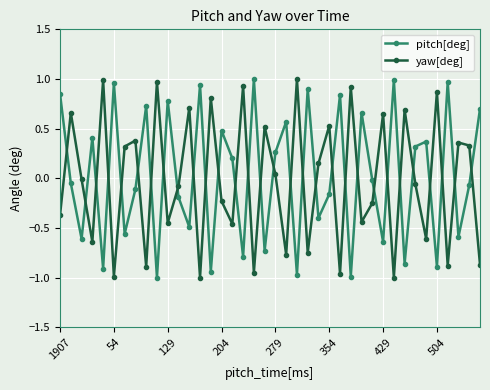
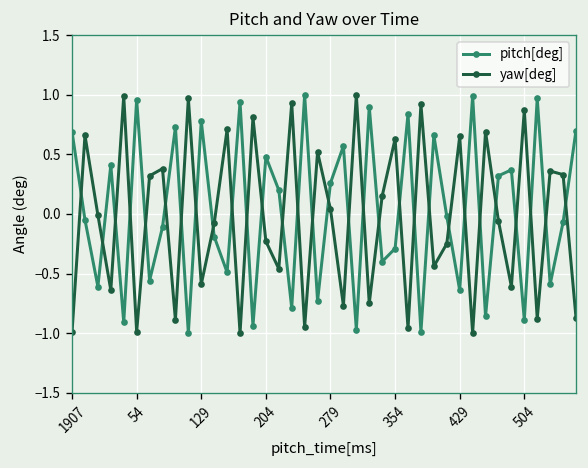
pitch[deg], 1907: 0.9 -> 0.7
yaw[deg], 1907: -0.4 -> -1.0
yaw[deg], 129: -0.5 -> -0.6
pitch[deg], 354: -0.2 -> -0.3
yaw[deg], 354: 0.5 -> 0.6
